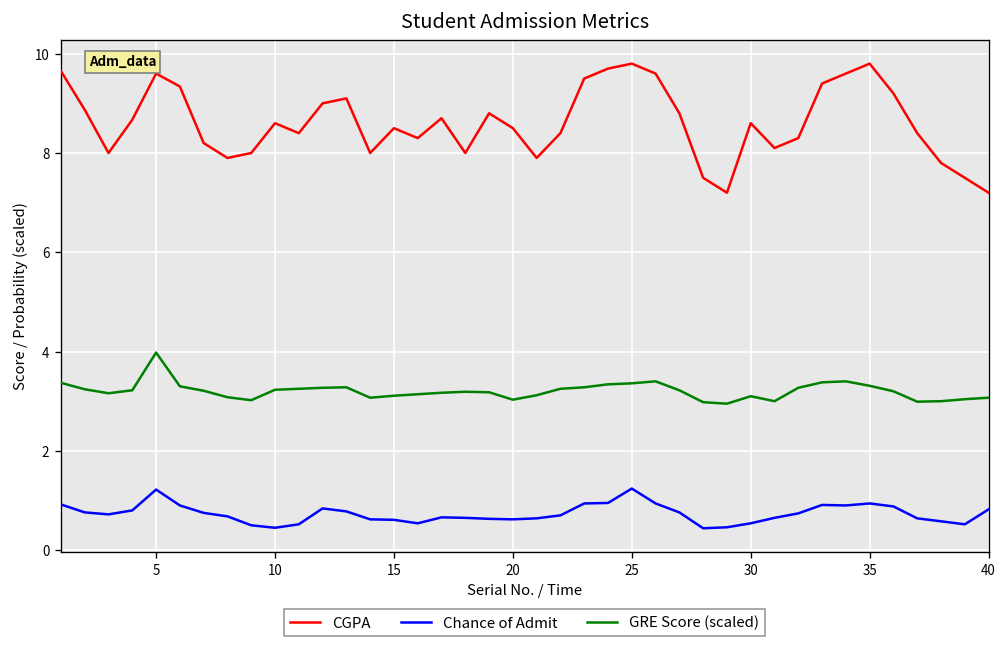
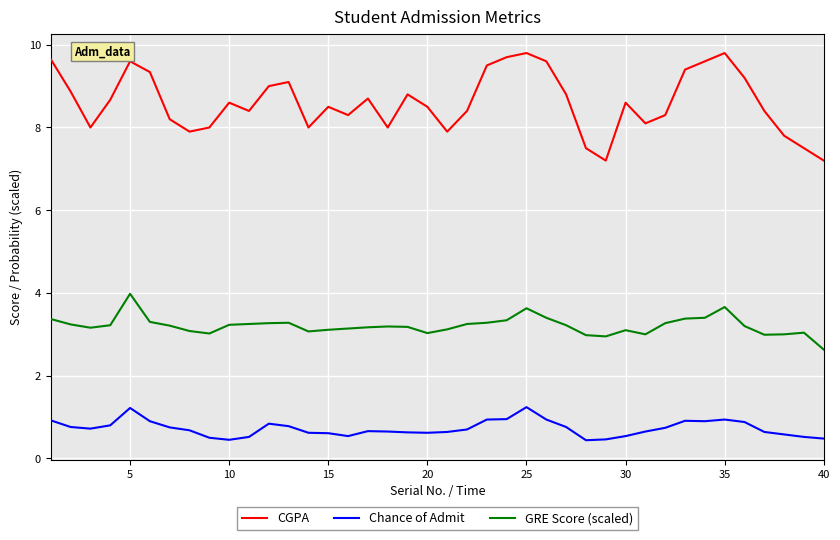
GRE Score (scaled), 25: 3.4 -> 3.6
GRE Score (scaled), 35: 3.3 -> 3.7
Chance of Admit, 40: 0.8 -> 0.5
GRE Score (scaled), 40: 3.1 -> 2.6
